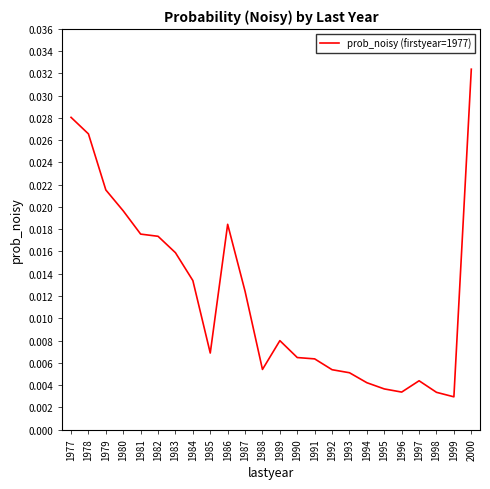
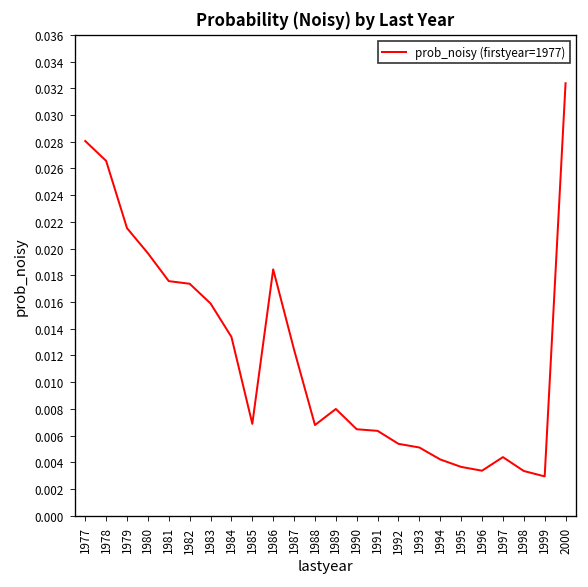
1988: 0.0054 -> 0.0068
